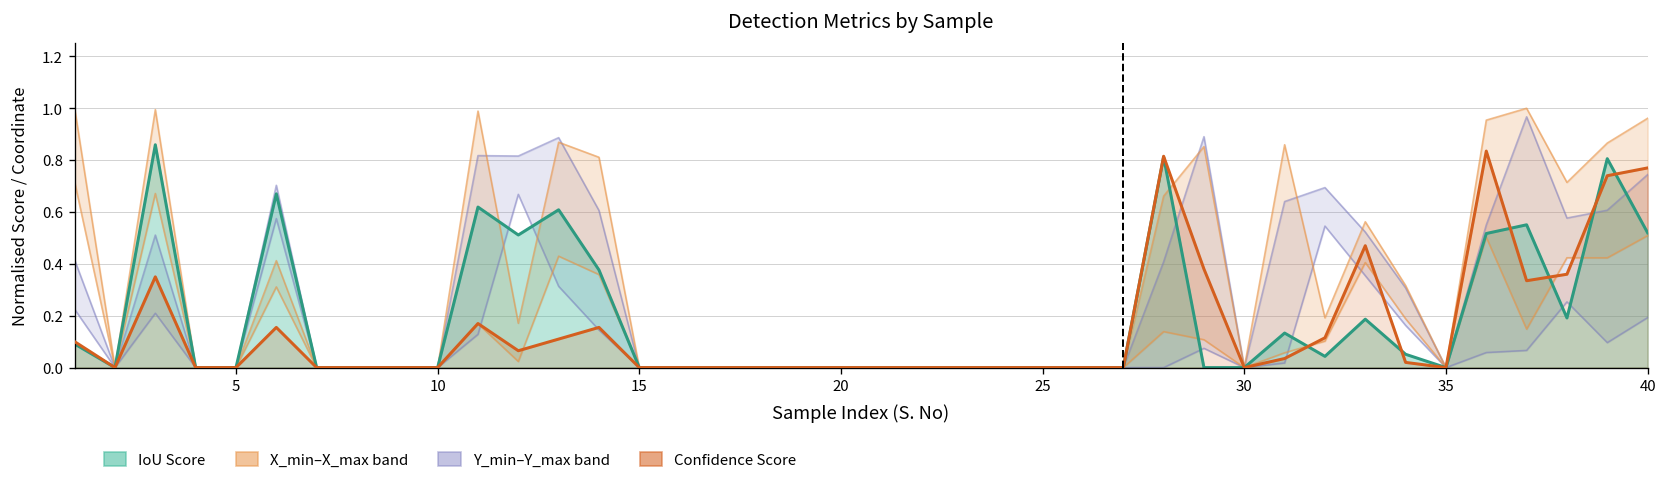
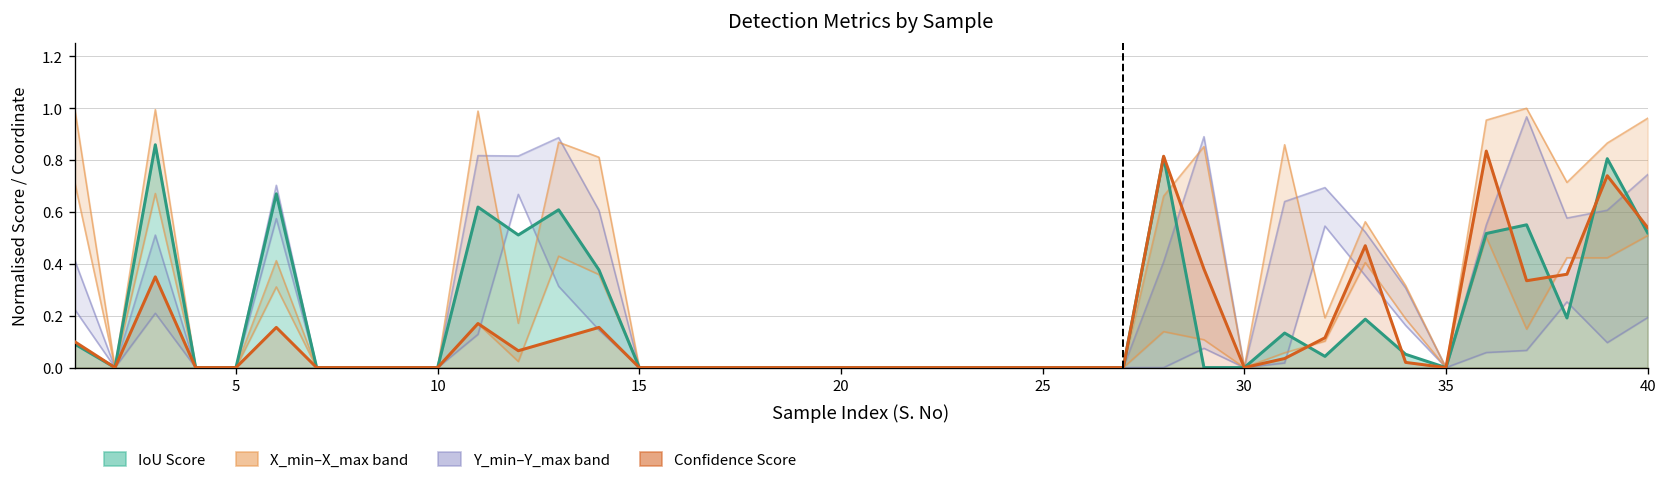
Confidence Score, 40: 0.77 -> 0.54
